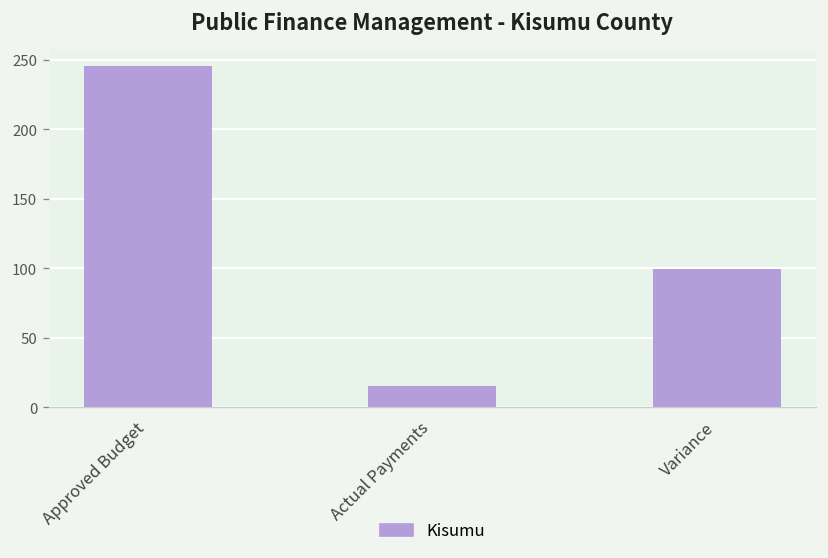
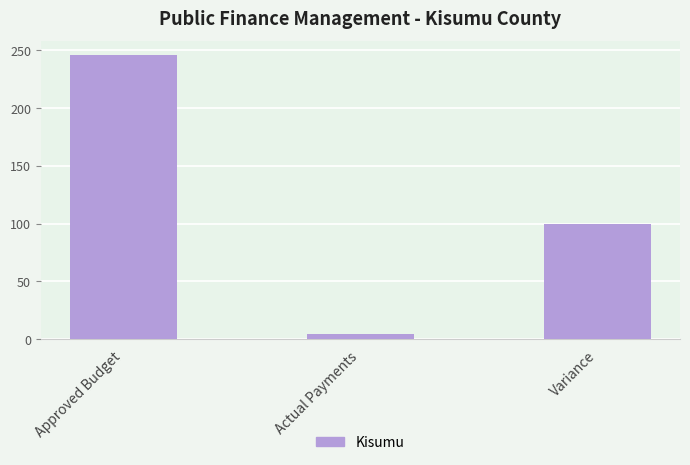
Actual Payments: 15 -> 4
